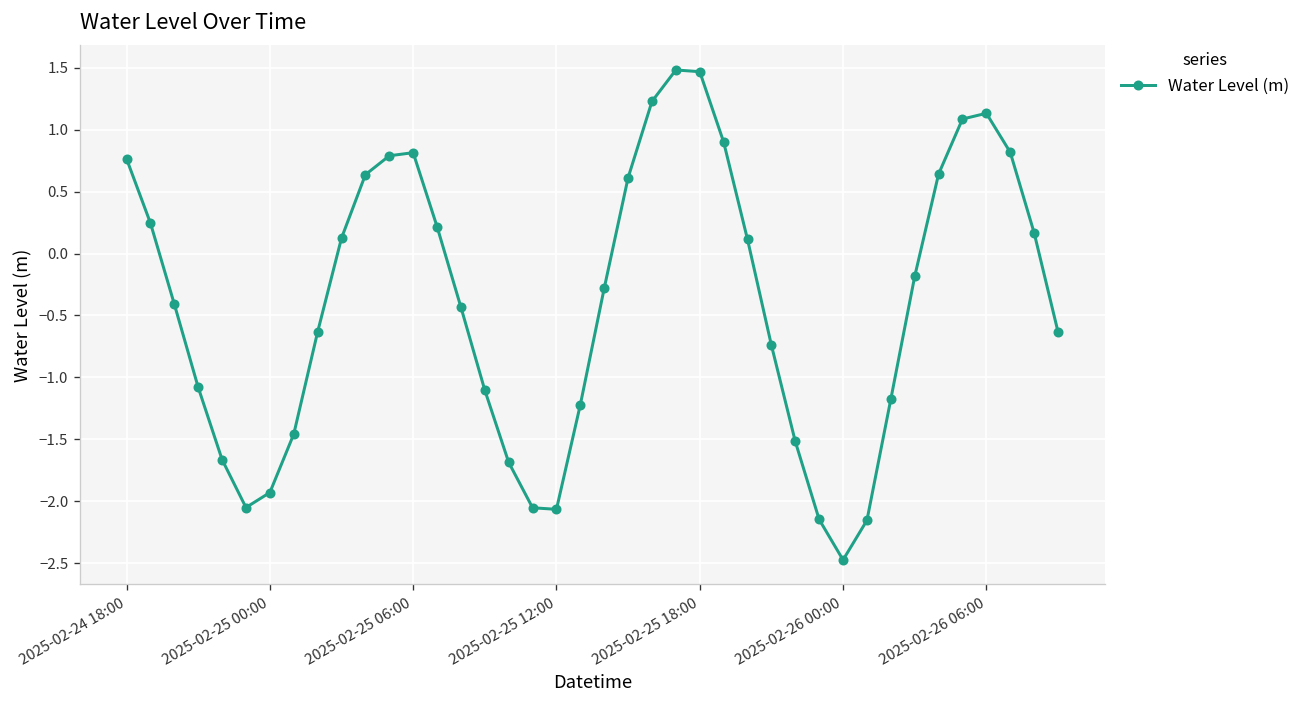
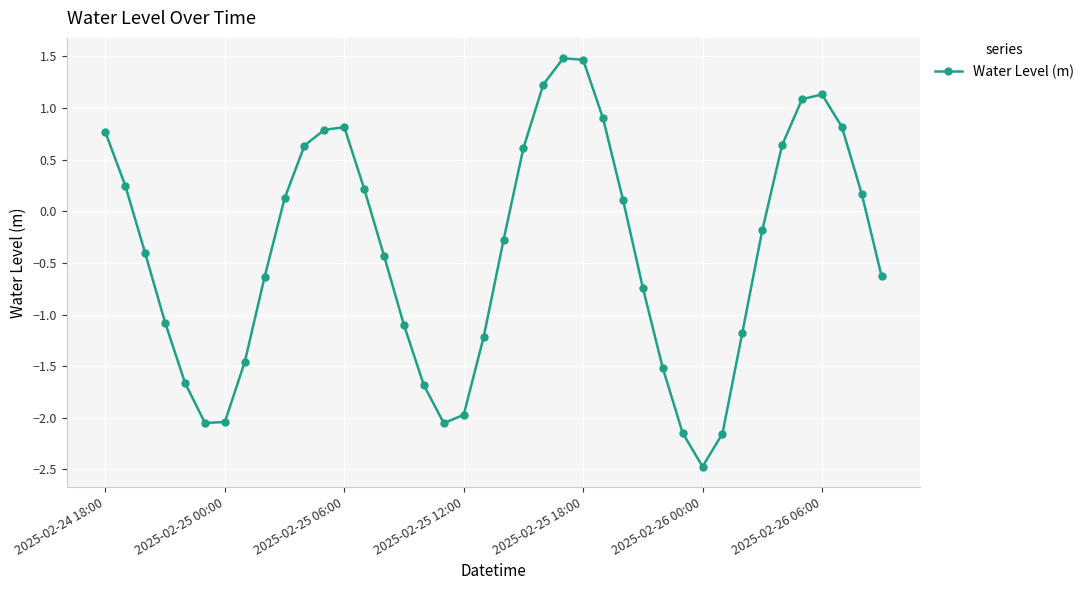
2025-02-25 00:00: -1.93 -> -2.04
2025-02-25 12:00: -2.06 -> -1.97
